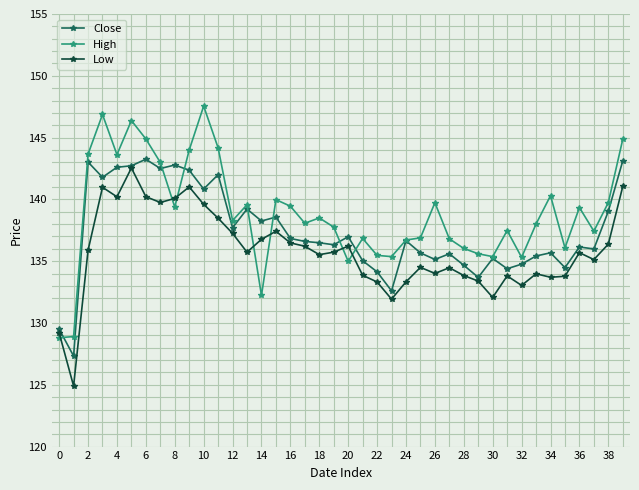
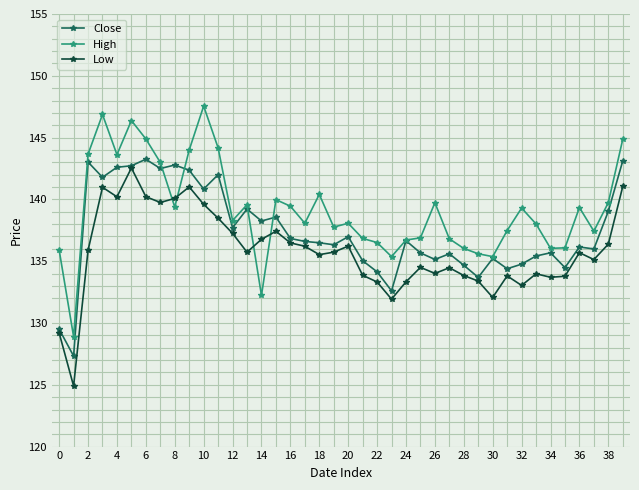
High, 0: 128.8 -> 135.9
High, 18: 138.5 -> 140.4
High, 20: 135.0 -> 138.1
High, 22: 135.5 -> 136.5
High, 32: 135.3 -> 139.3
High, 34: 140.3 -> 136.0
